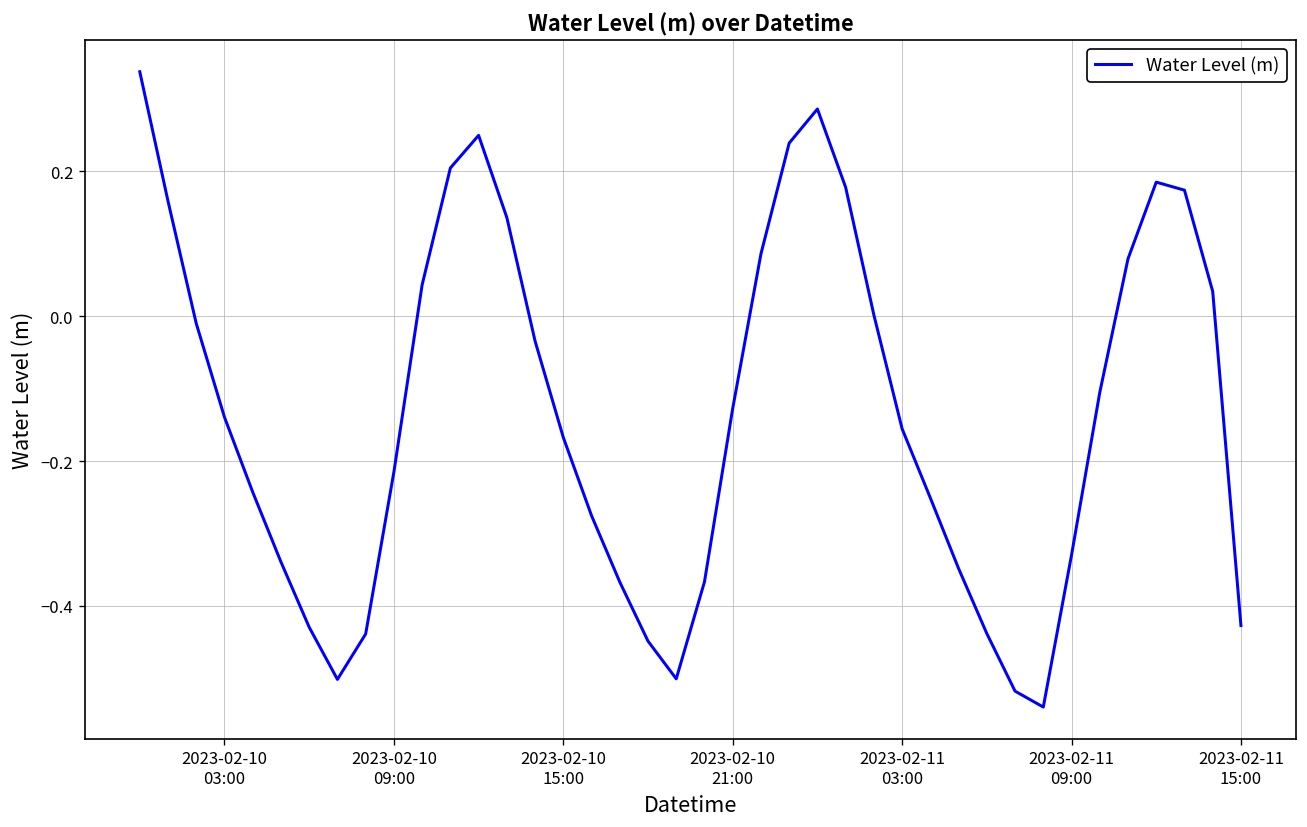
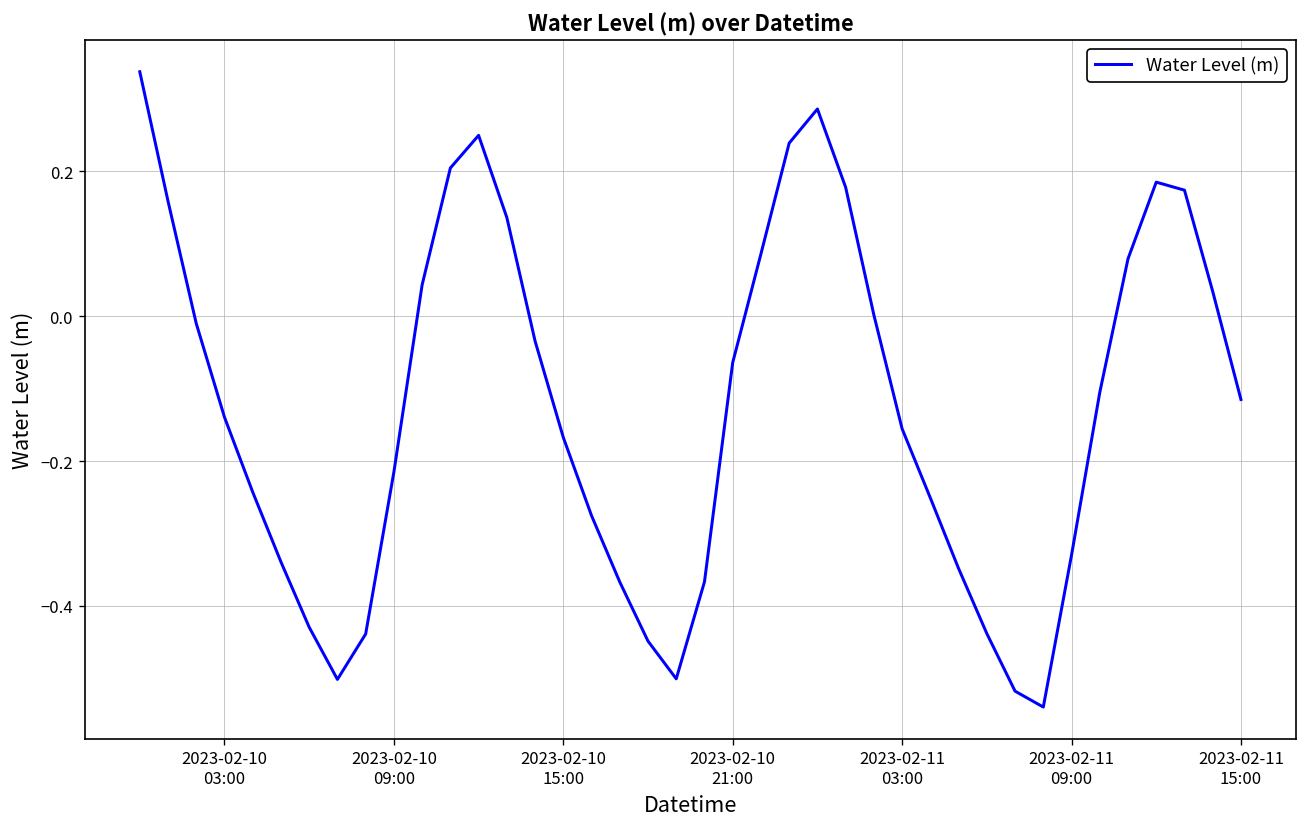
2023-02-10 21:00: -0.13 -> -0.06
2023-02-11 15:00: -0.43 -> -0.12
